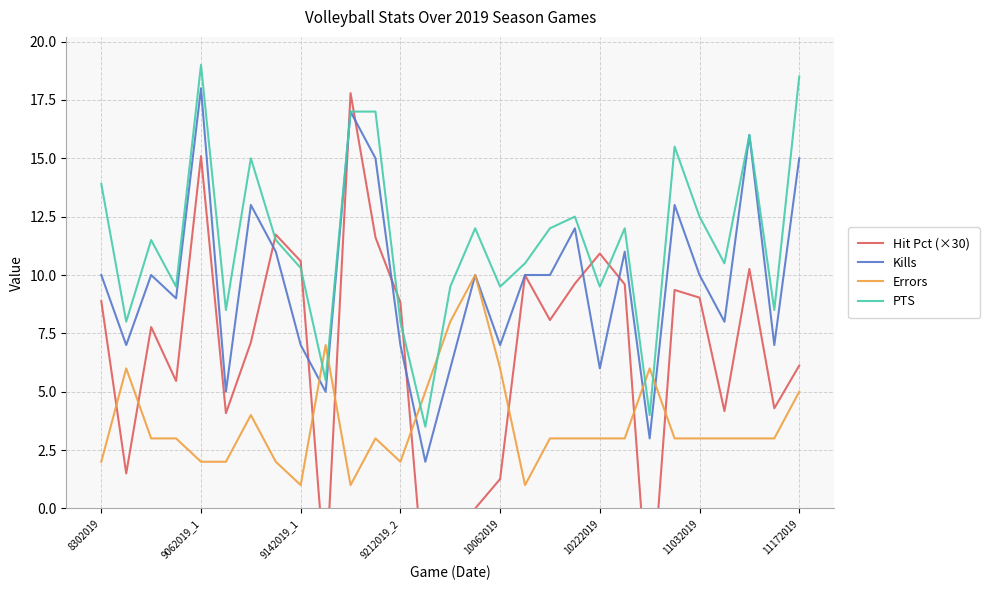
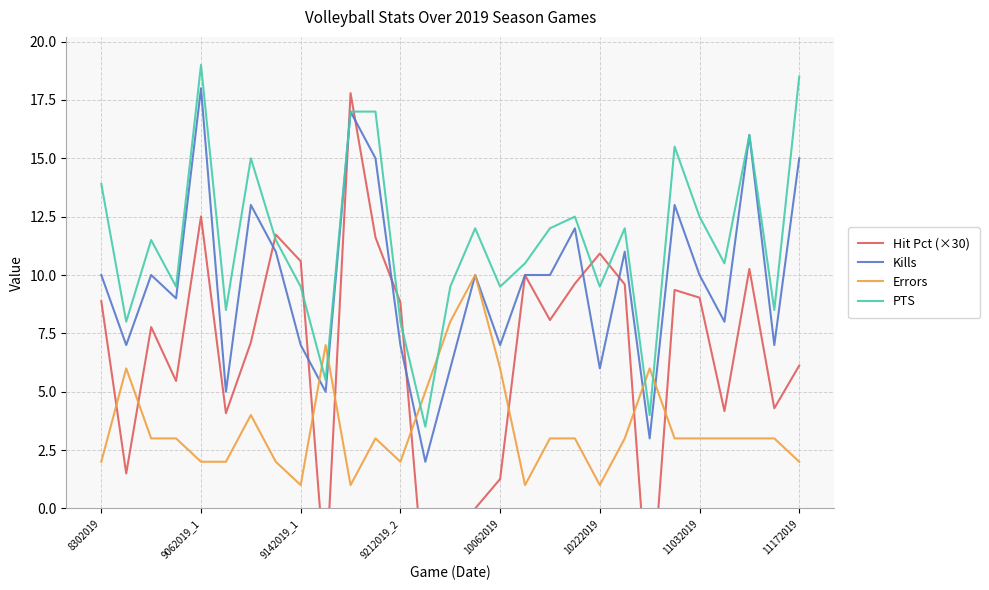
Hit Pct (×30), 9062019_1: 15.1 -> 12.5
PTS, 9142019_1: 10.3 -> 9.5
Errors, 10222019: 3 -> 1
Errors, 11172019: 5 -> 2
